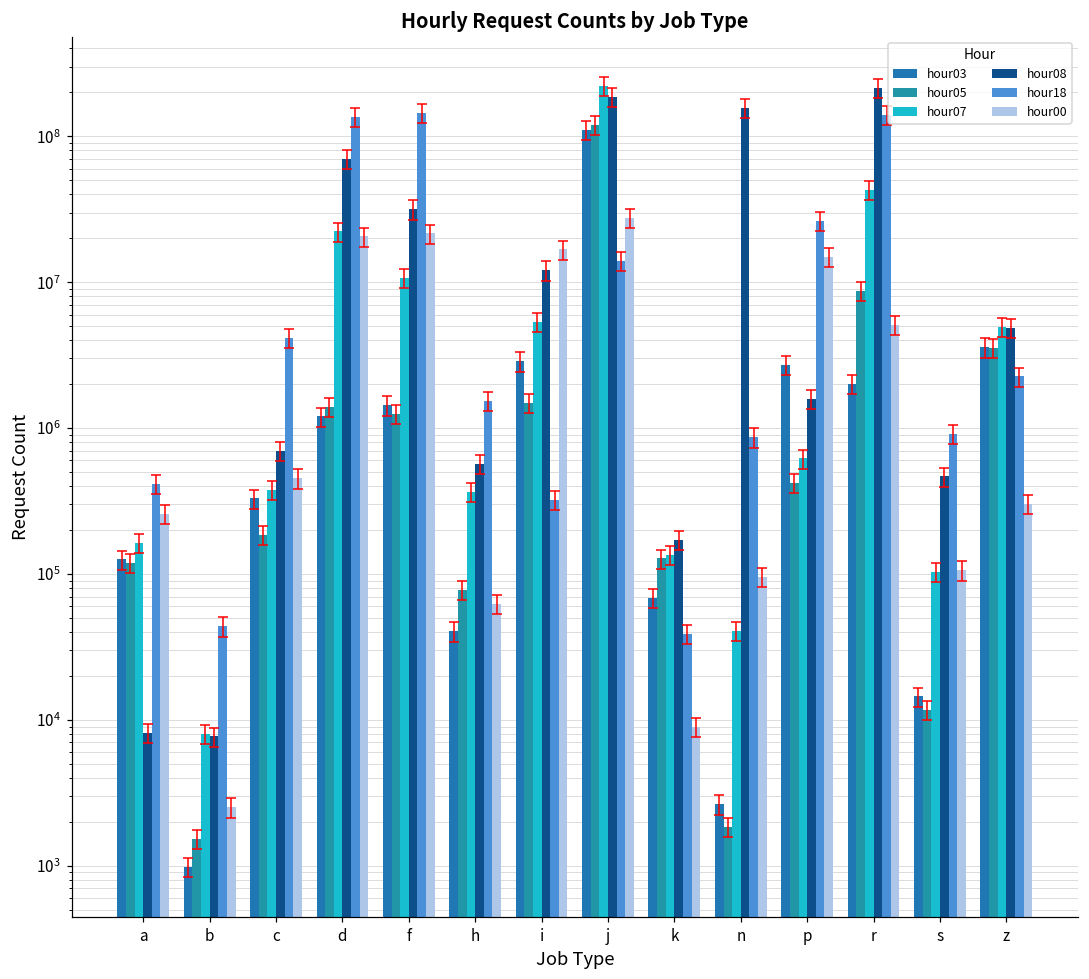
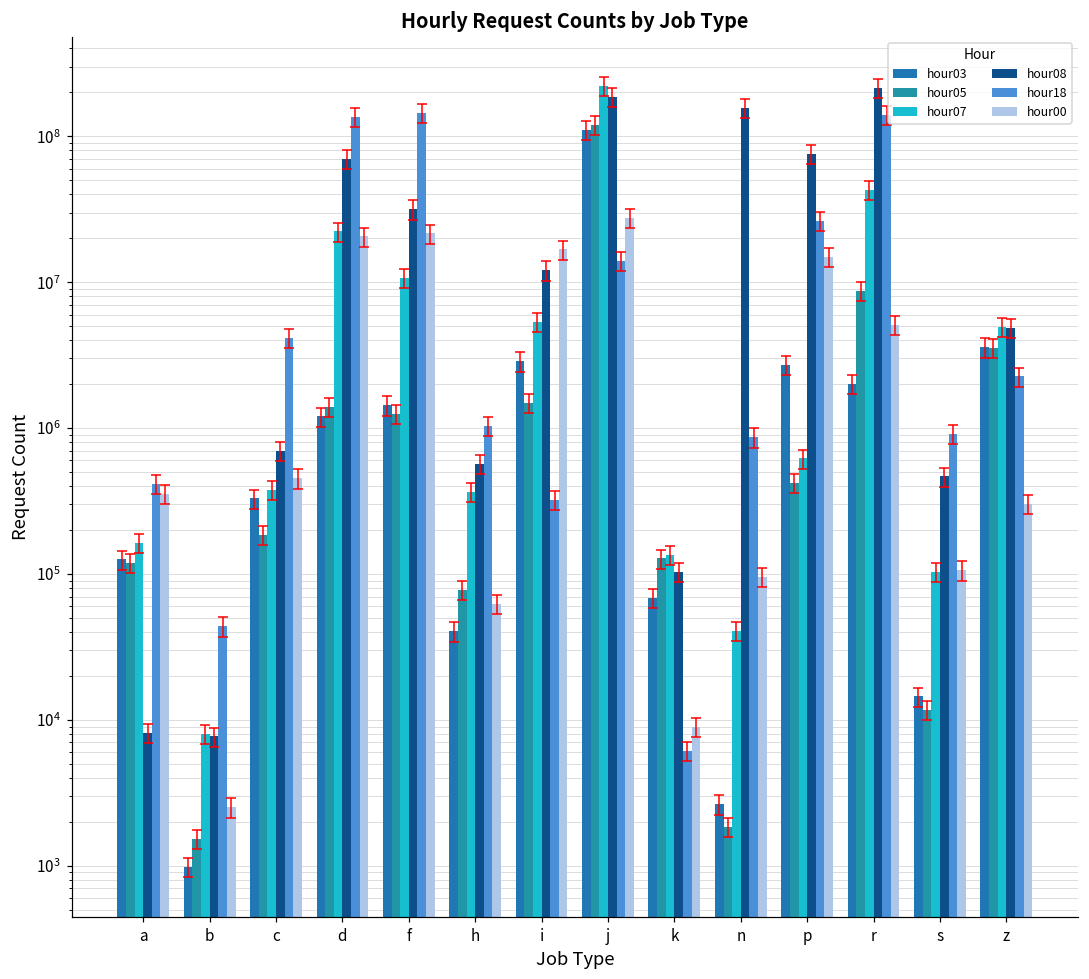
hour00, a: 260000 -> 350000
hour18, h: 1500000 -> 1000000
hour08, k: 170000 -> 100000
hour18, k: 39000 -> 6000
hour08, p: 1600000 -> 80000000
